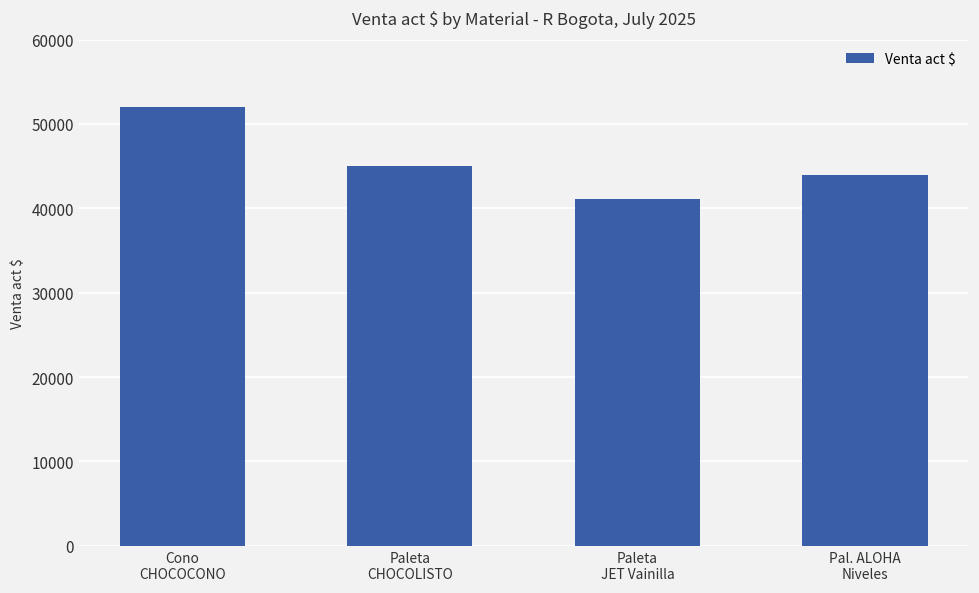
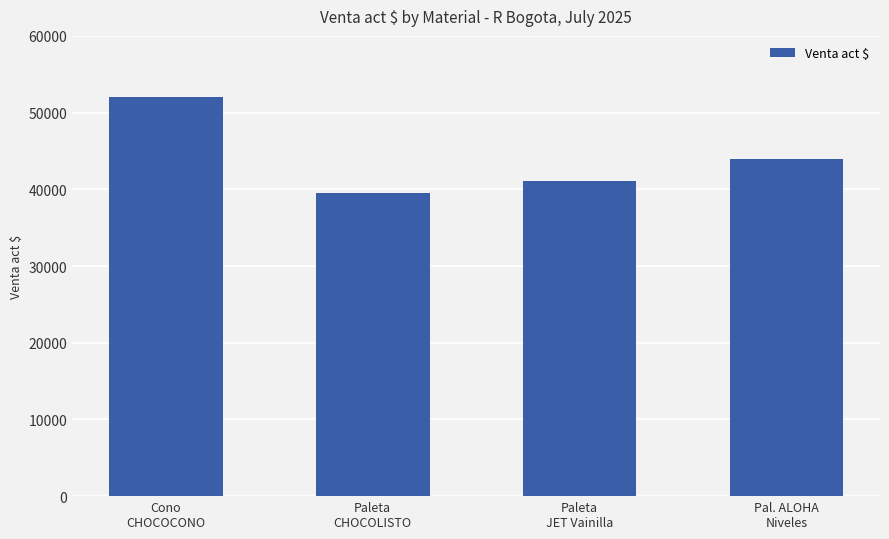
Paleta CHOCOLISTO: 45000 -> 39000
